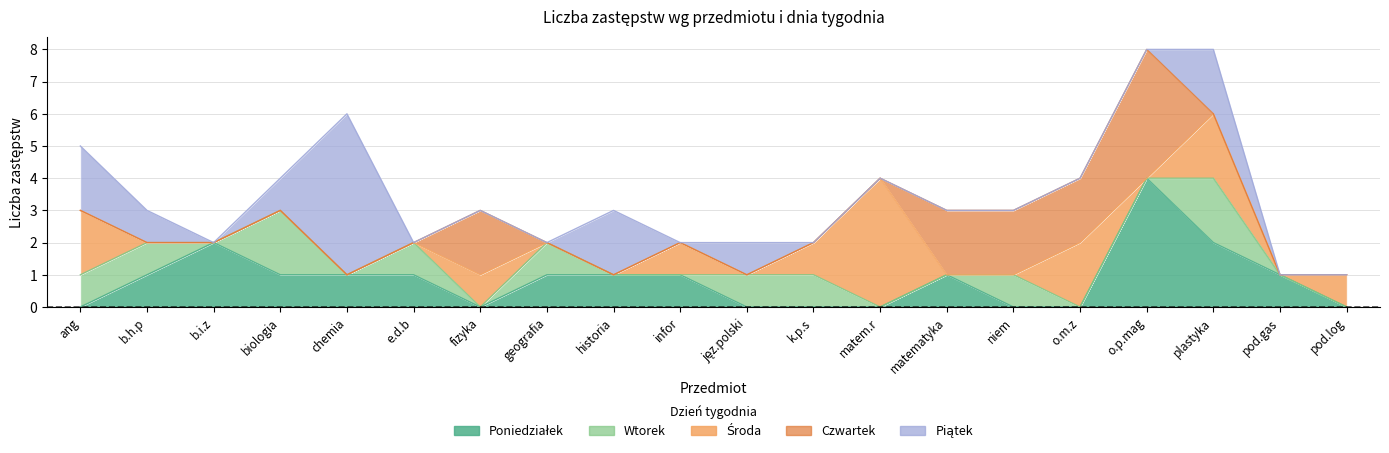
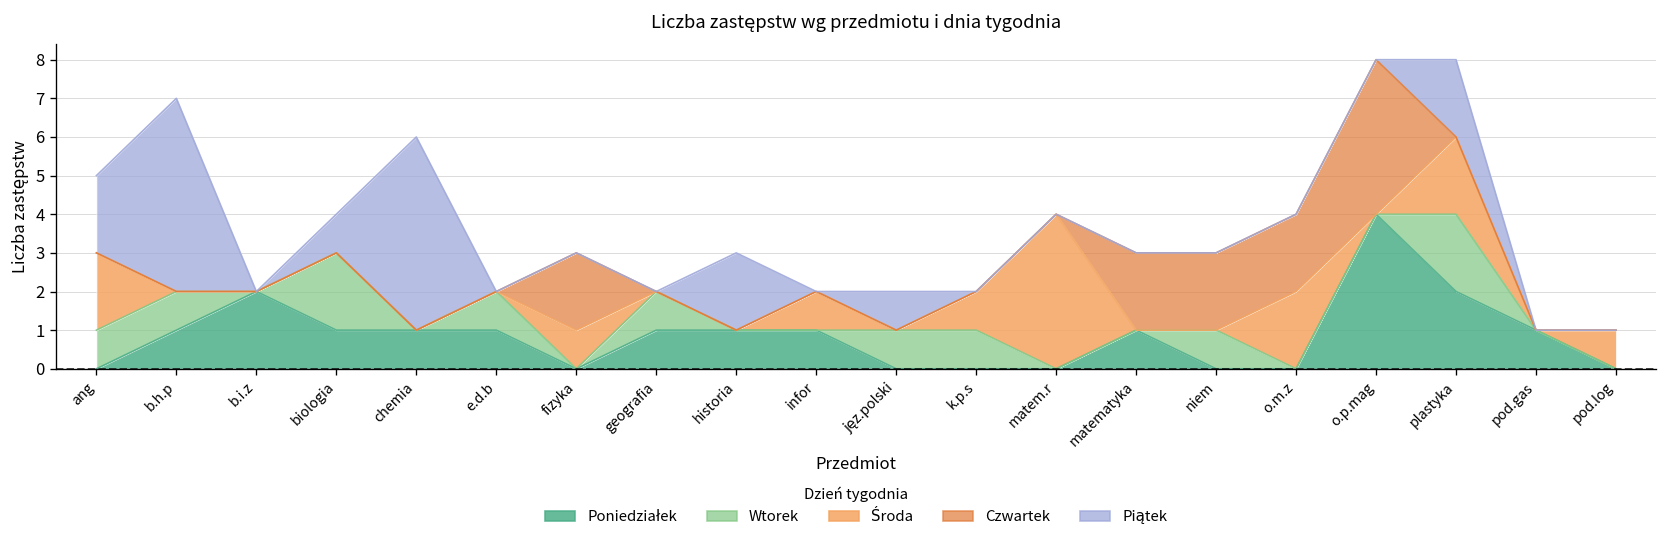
Piątek, b.h.p: 1 -> 5
